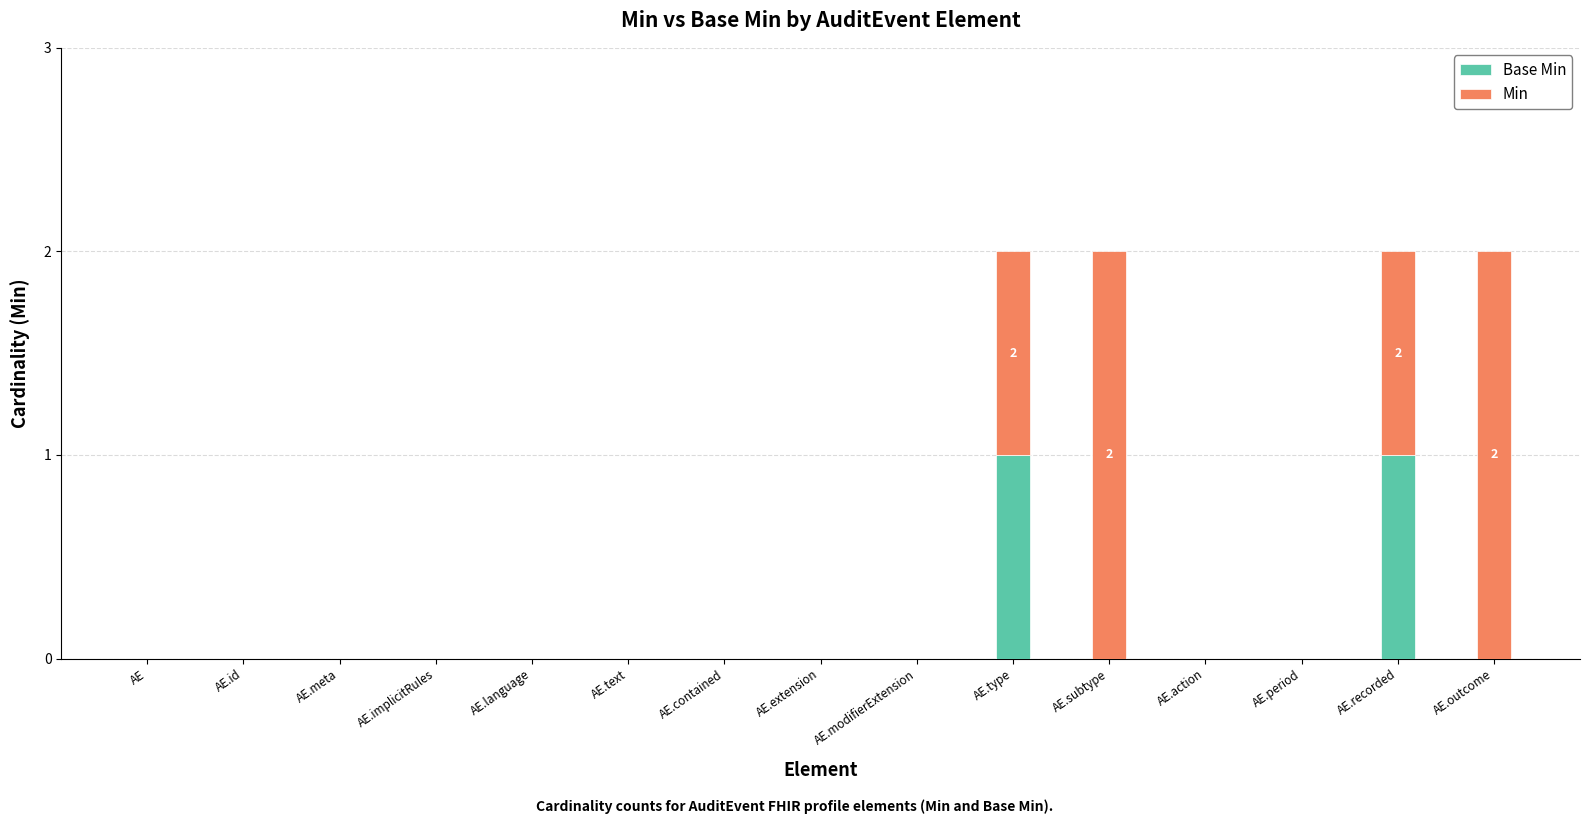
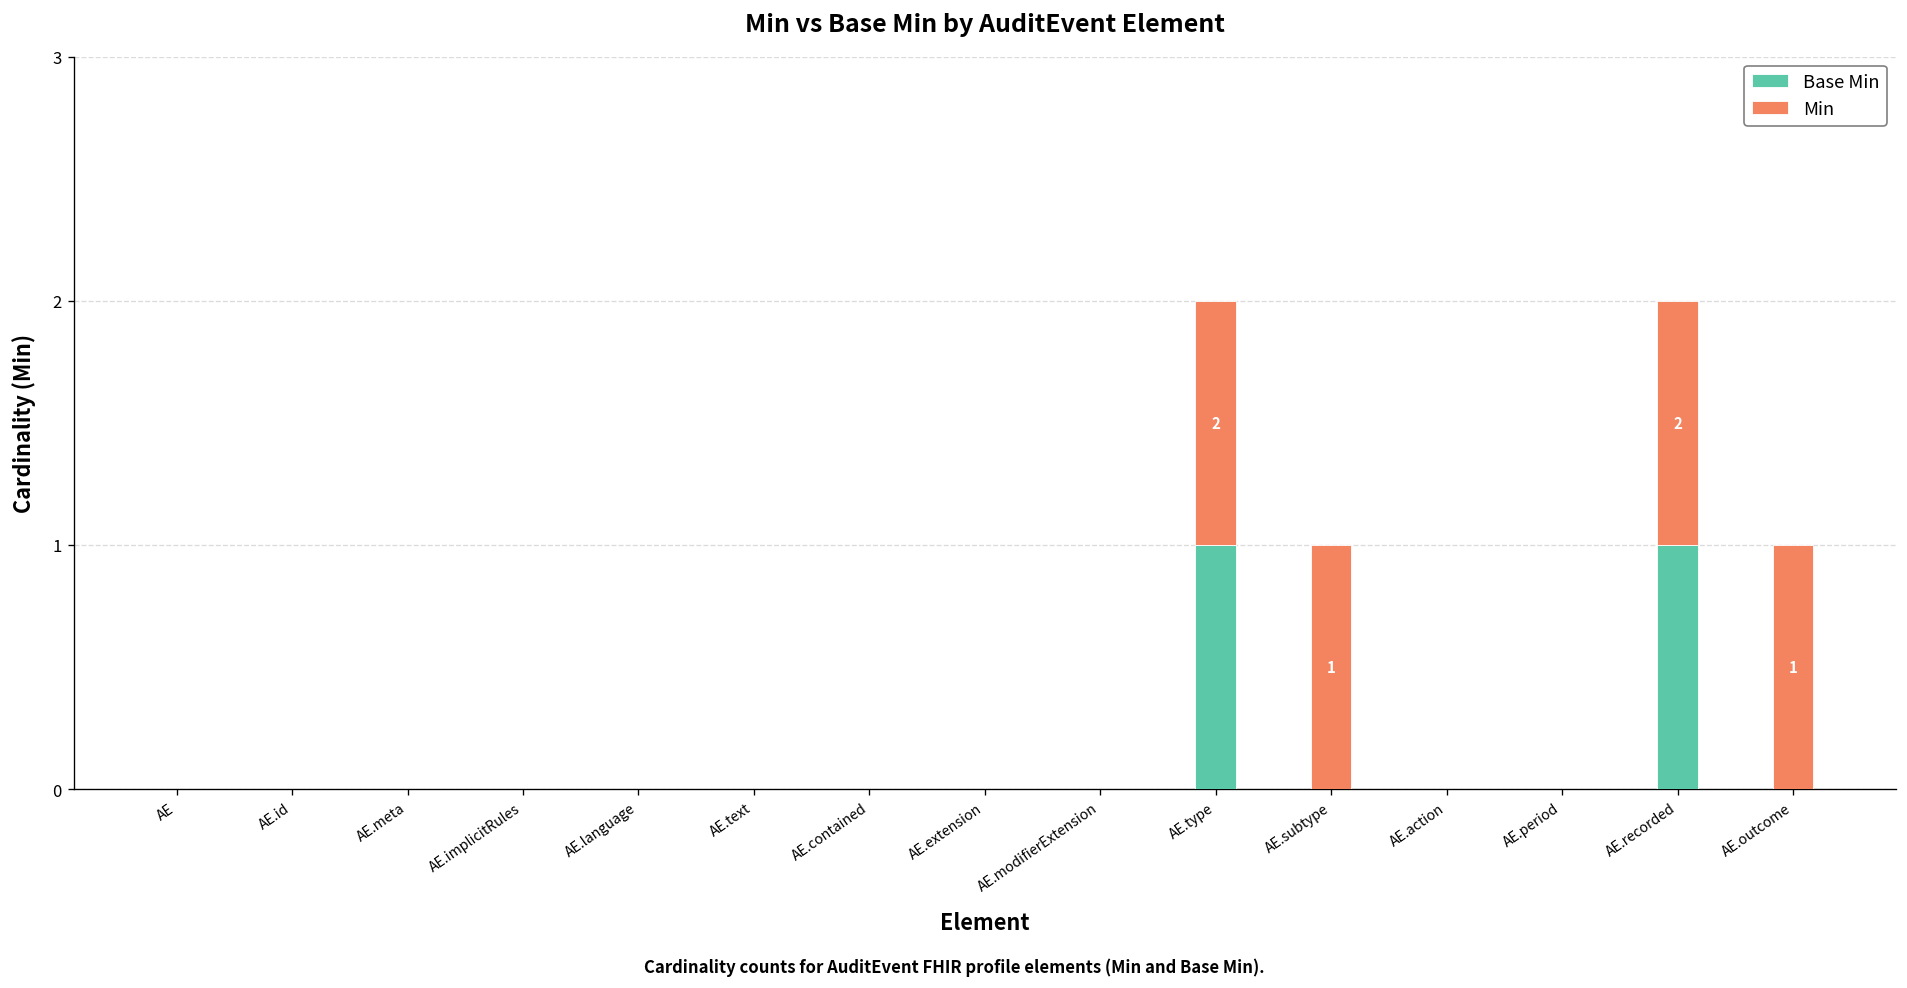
Min, AE.subtype: 2 -> 1
Min, AE.outcome: 2 -> 1
